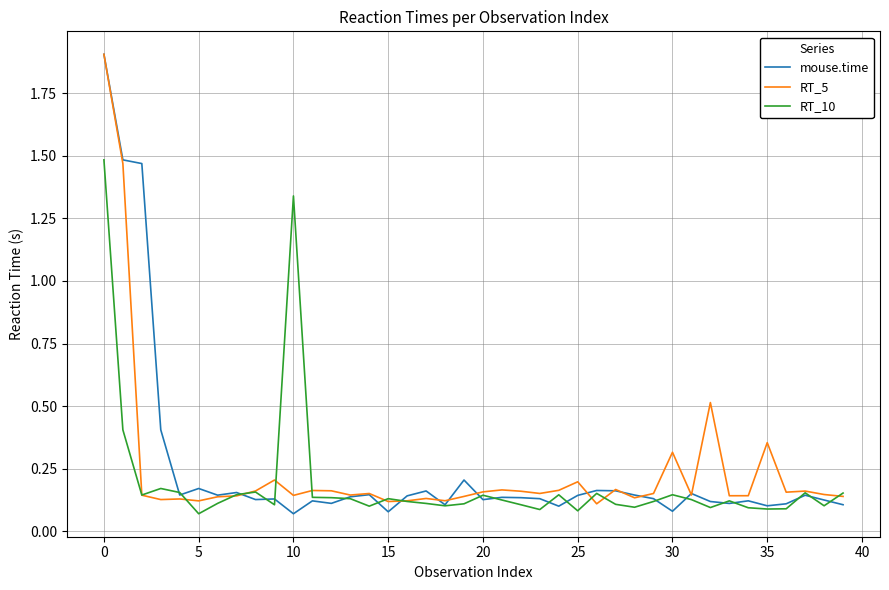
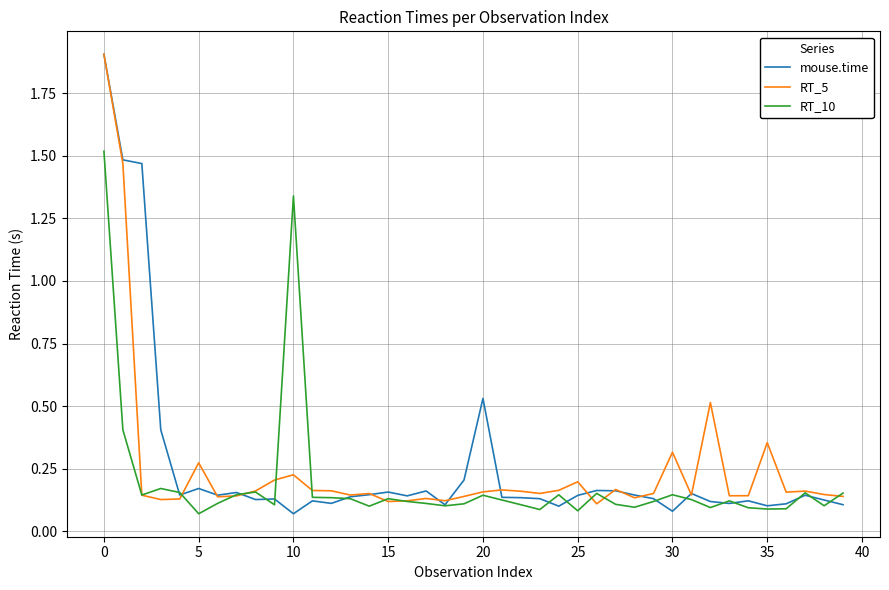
RT_10, 0: 1.48 -> 1.52
RT_5, 5: 0.12 -> 0.27
RT_5, 10: 0.14 -> 0.23
mouse.time, 15: 0.08 -> 0.16
mouse.time, 20: 0.13 -> 0.53
